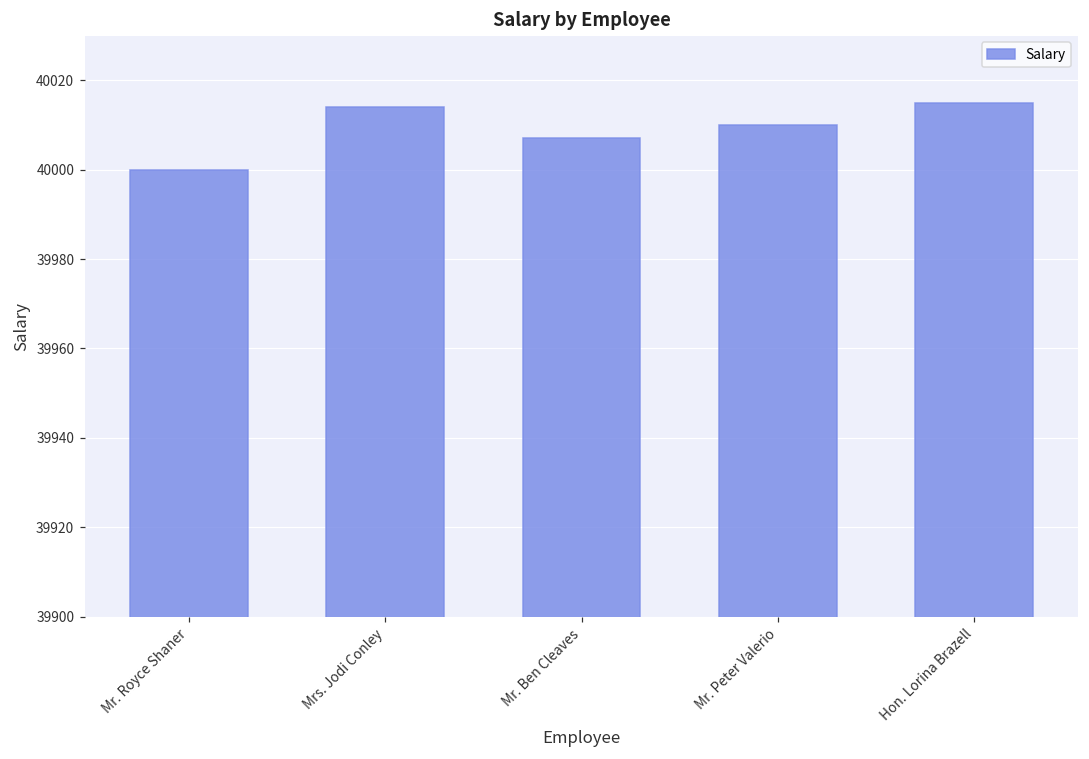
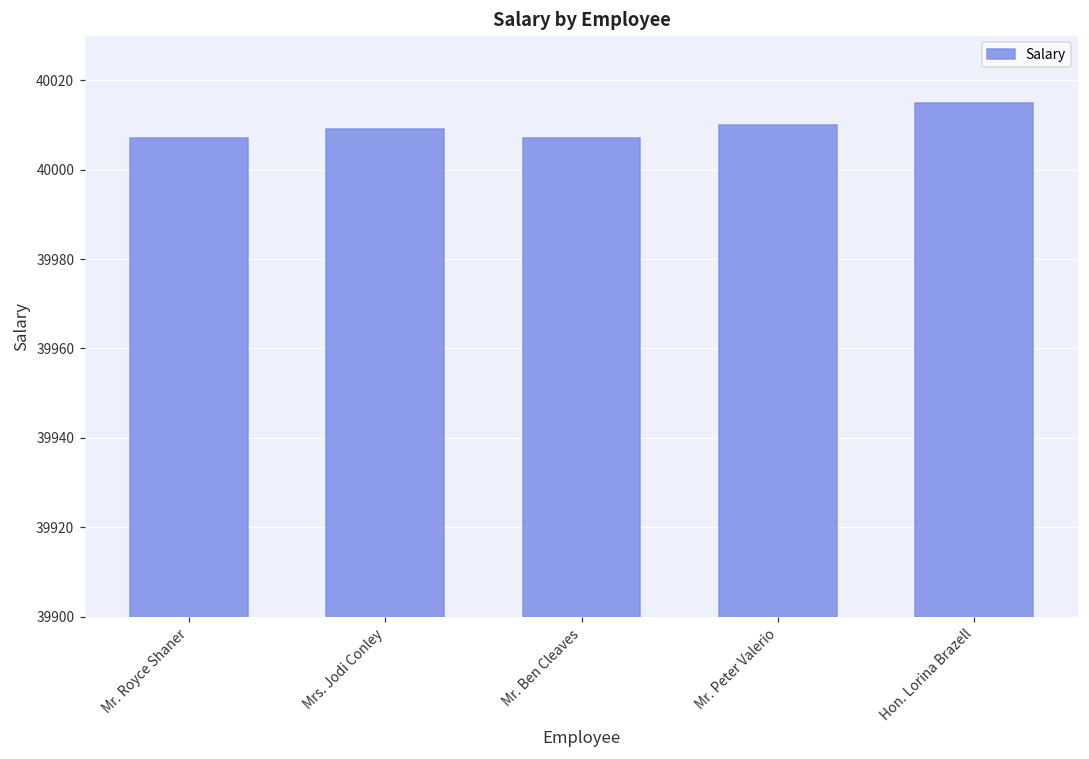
Mr. Royce Shaner: 40000 -> 40007
Mrs. Jodi Conley: 40014 -> 40009
